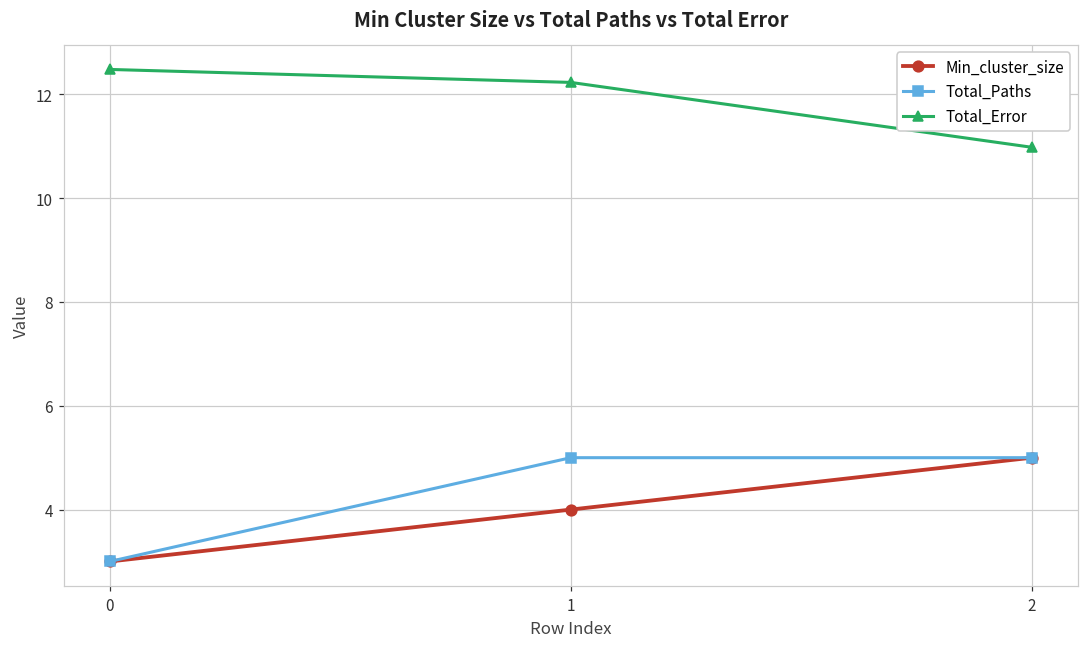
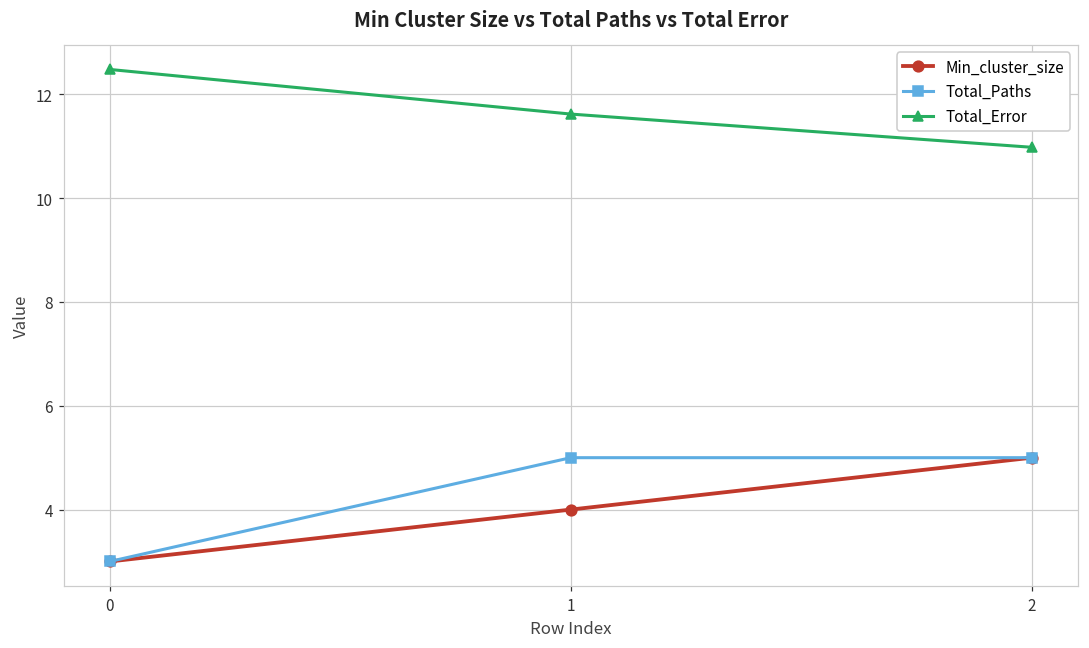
Total_Error, 1: 12.2 -> 11.6
